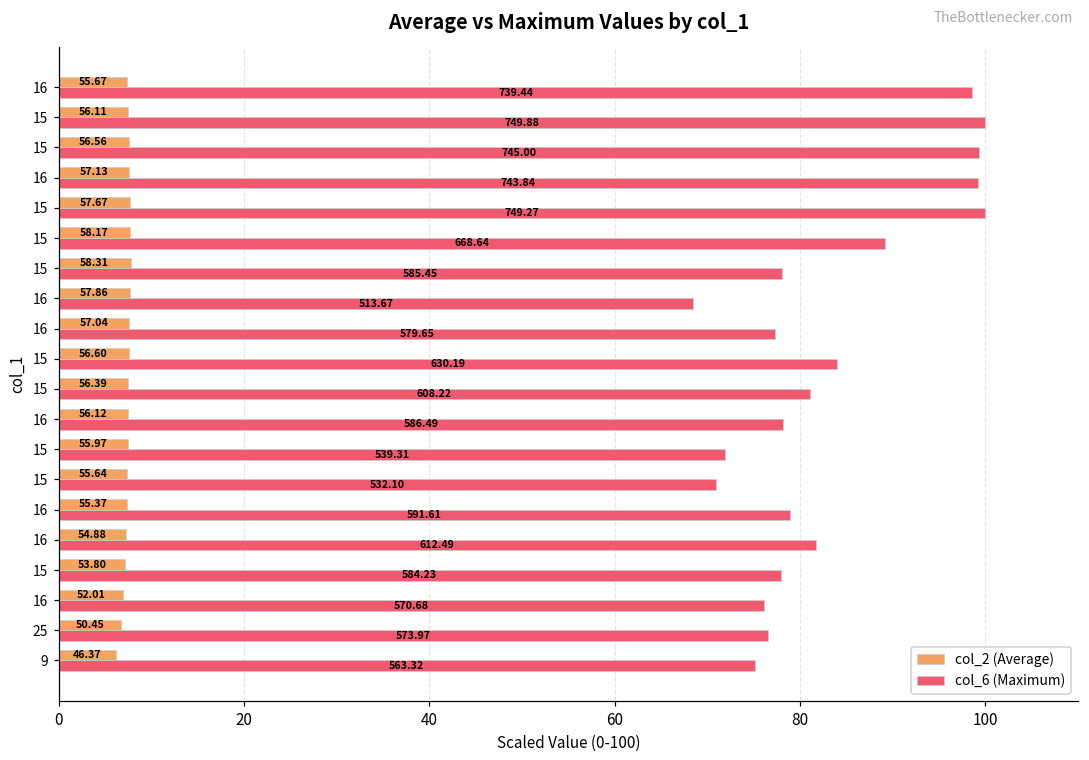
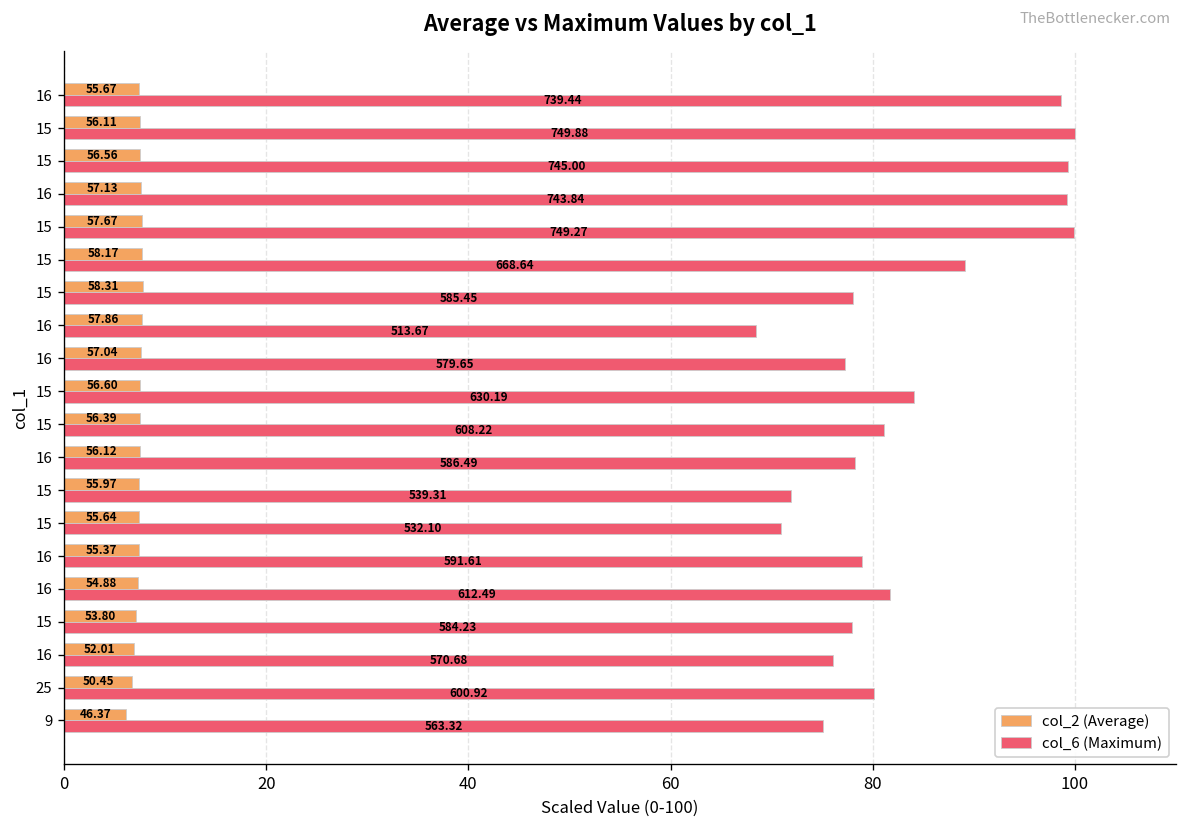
col_6 (Maximum), 25: 573.97 -> 600.92
